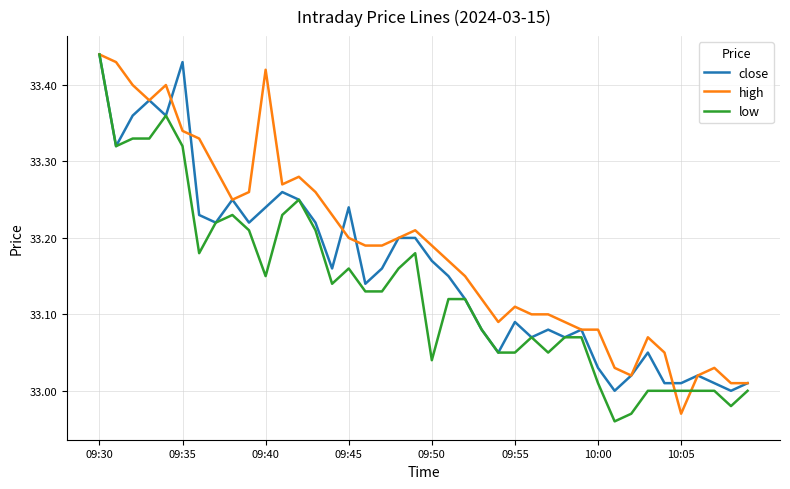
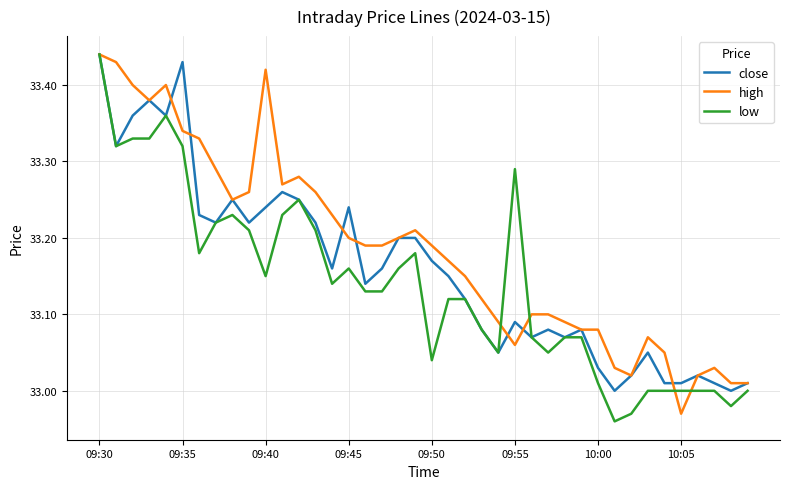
high, 09:55: 33.11 -> 33.06
low, 09:55: 33.05 -> 33.29
